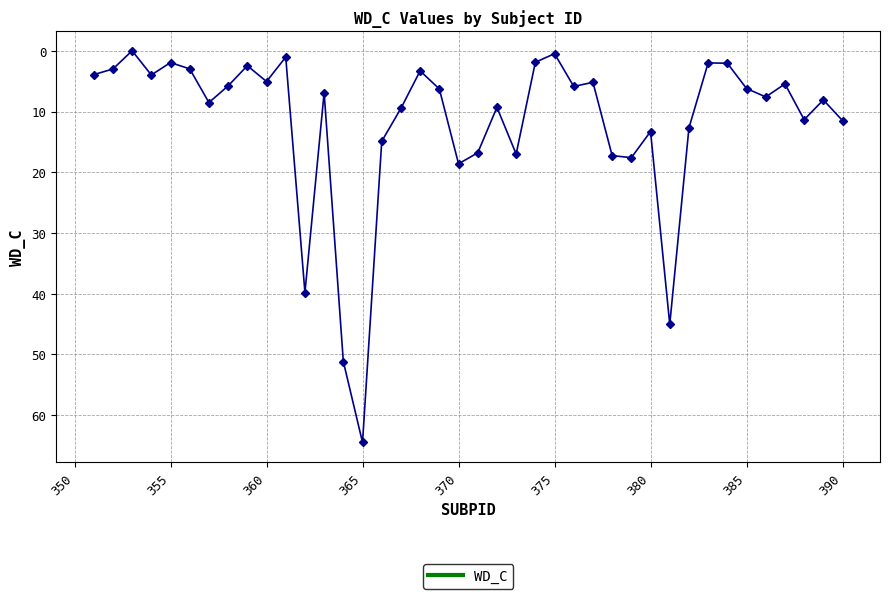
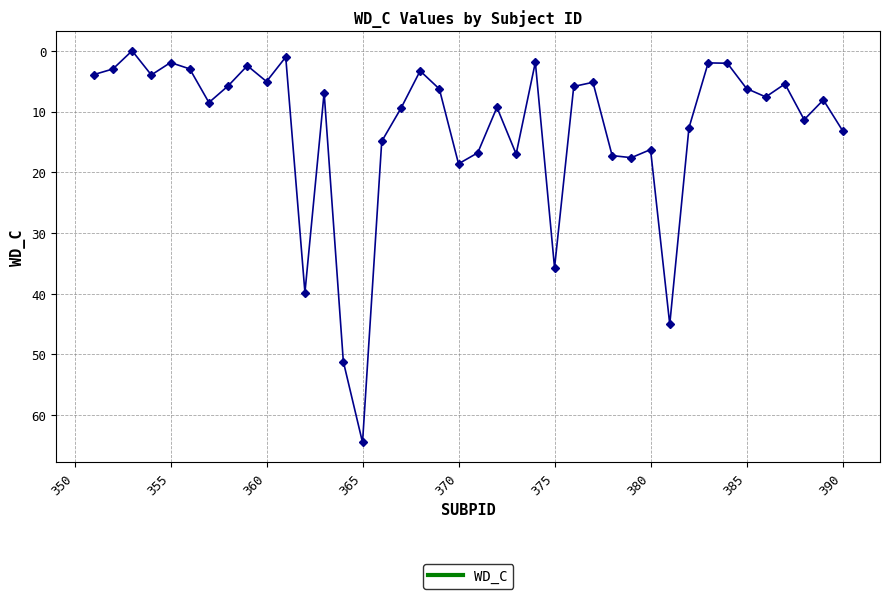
375: 0 -> 36
380: 13 -> 16
390: 12 -> 13
